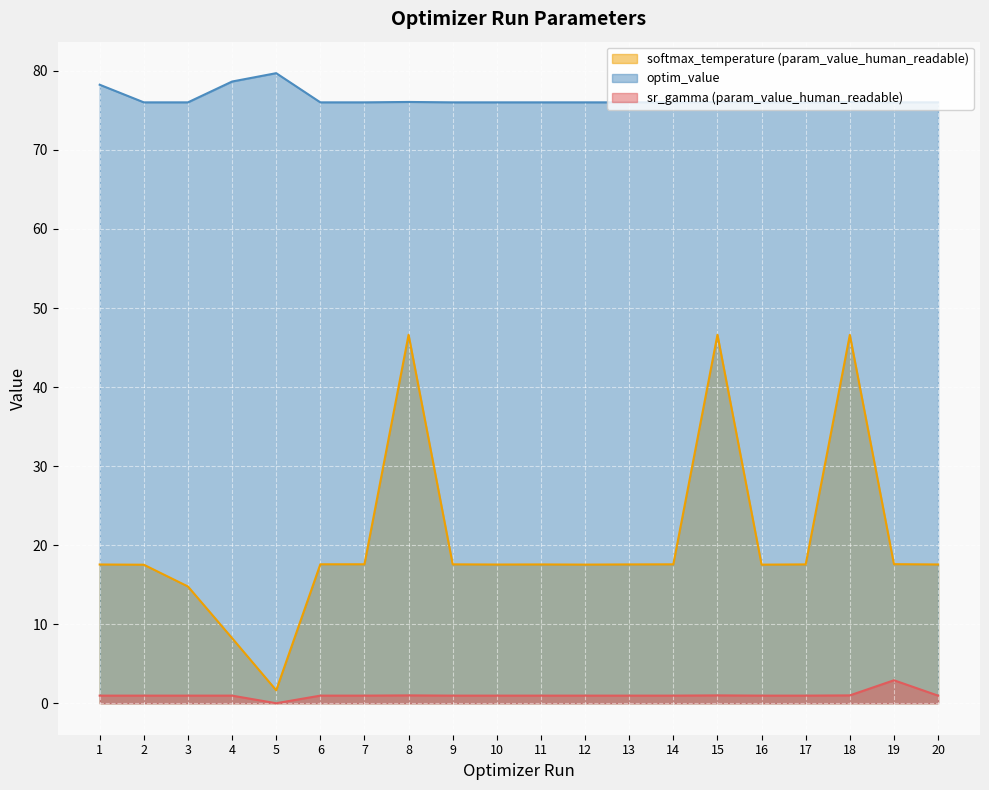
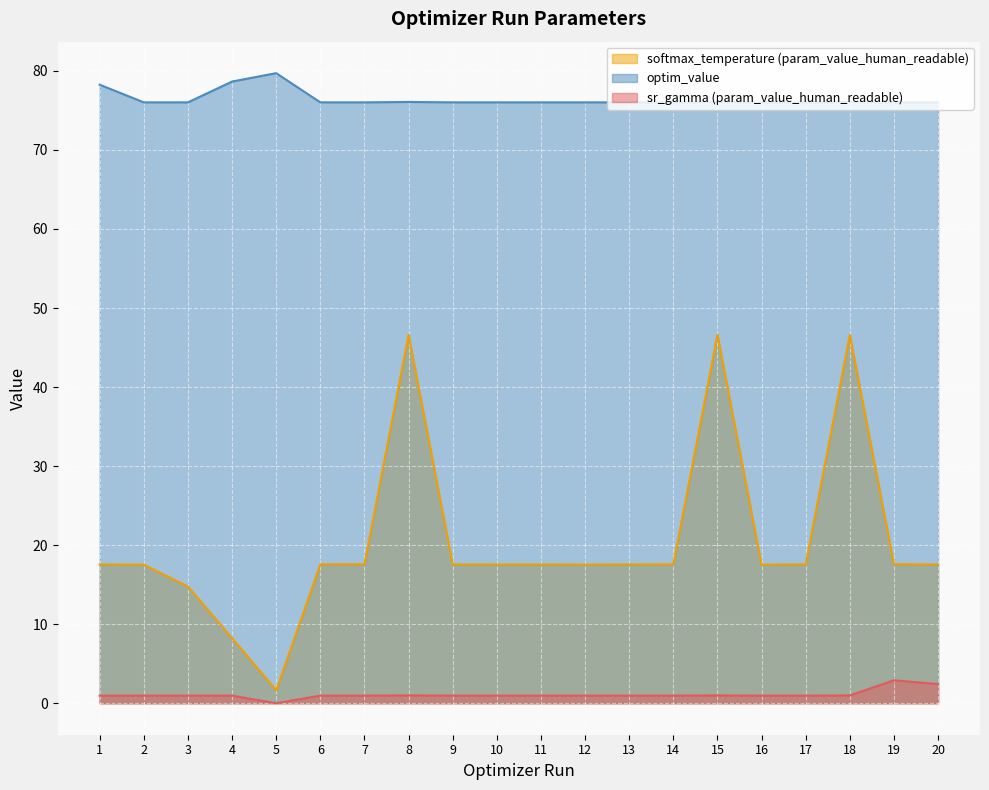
sr_gamma (param_value_human_readable), 20: 1 -> 2
